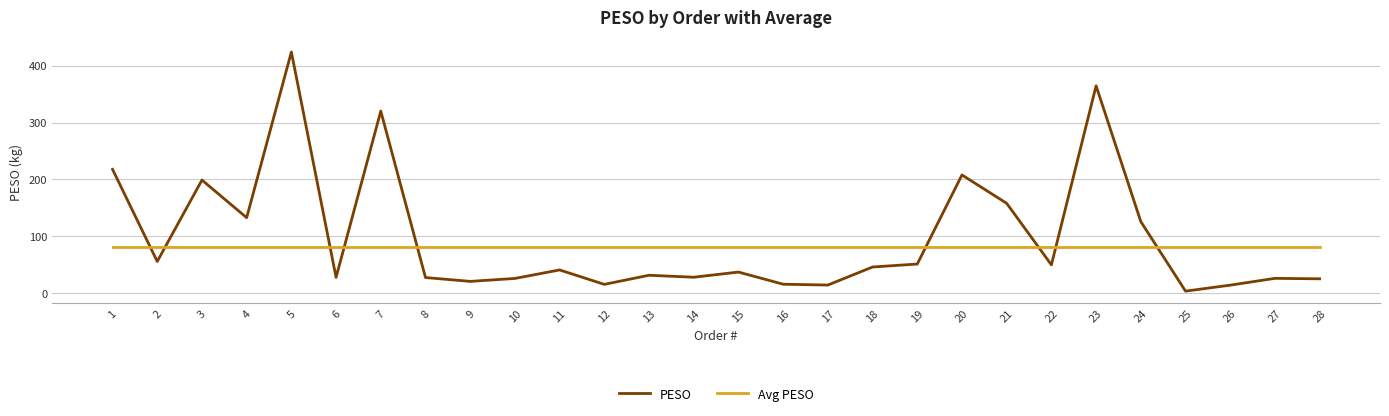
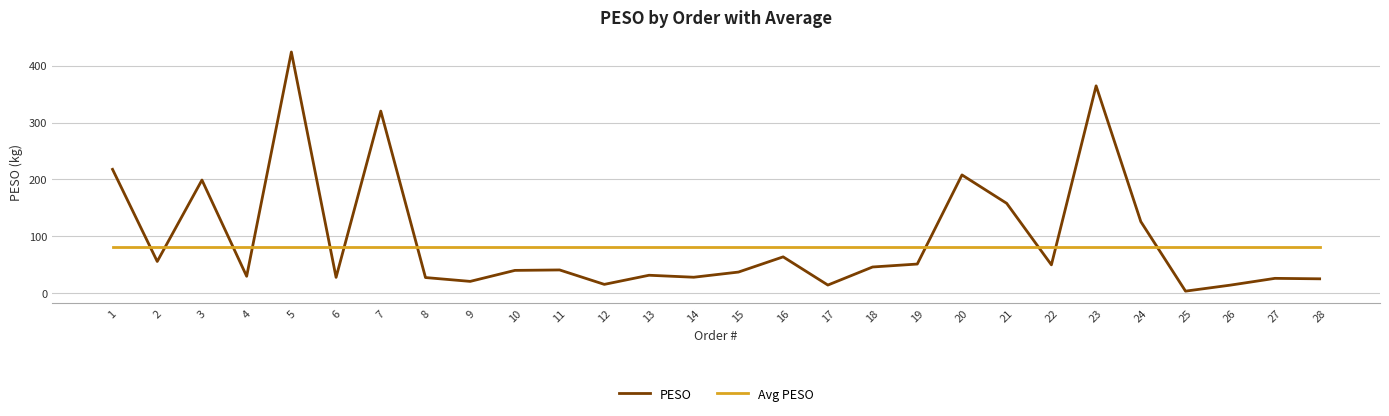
PESO, 4: 130 -> 30
PESO, 10: 30 -> 40
PESO, 16: 20 -> 60
